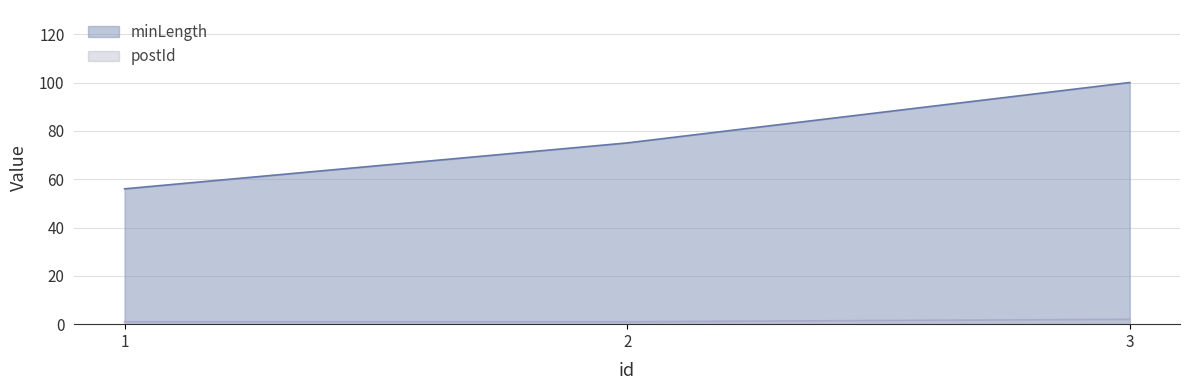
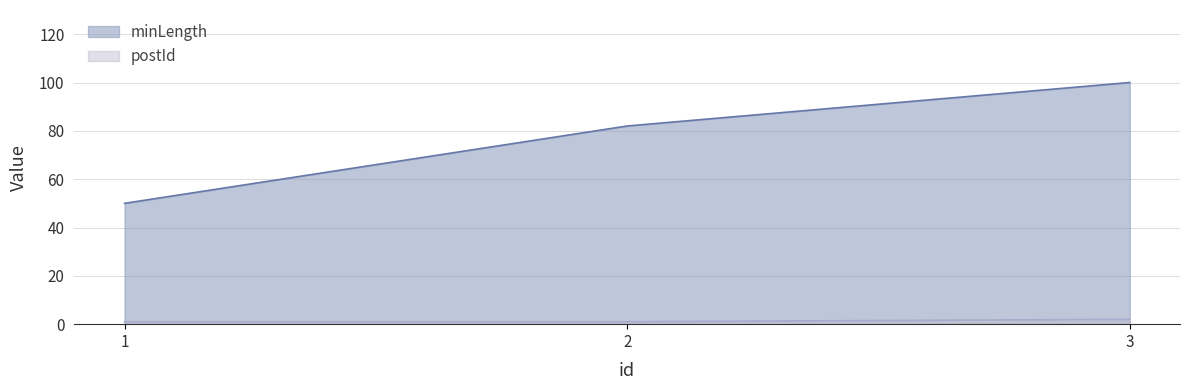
minLength, 1: 56 -> 50
minLength, 2: 75 -> 82
